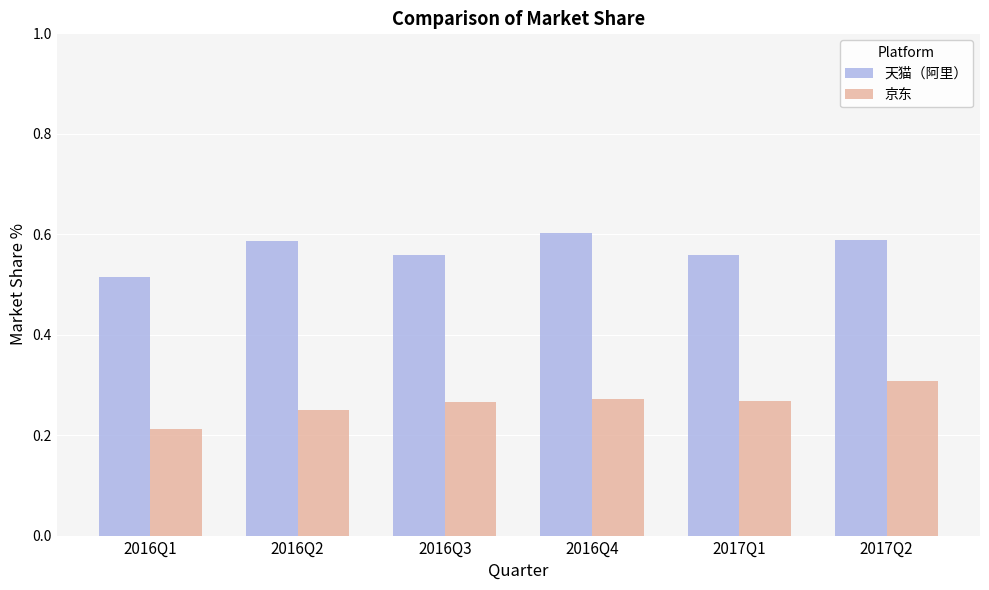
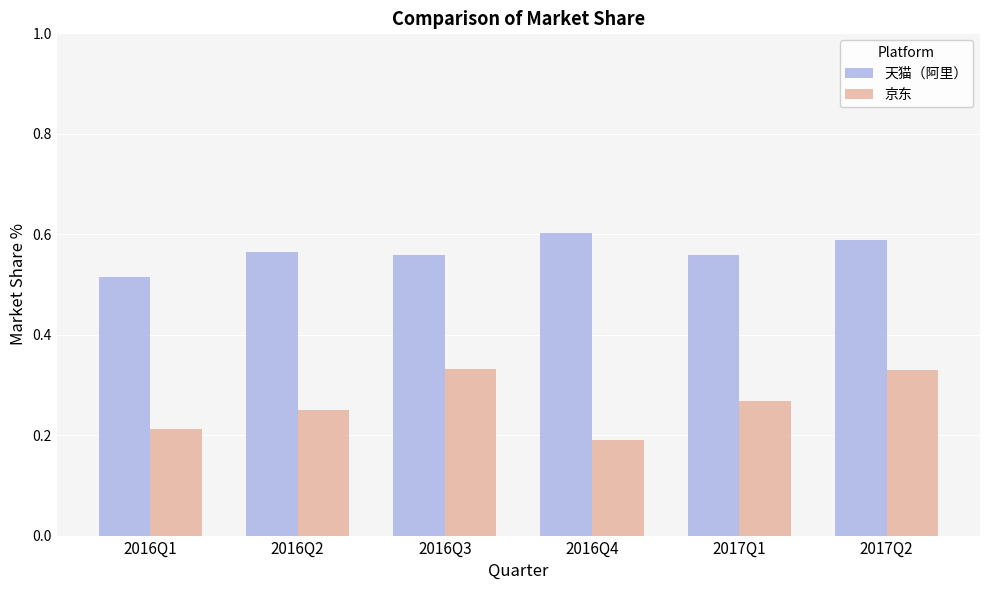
天猫（阿里）, 2016Q2: 0.59 -> 0.57
京东, 2016Q3: 0.27 -> 0.33
京东, 2016Q4: 0.27 -> 0.19
京东, 2017Q2: 0.31 -> 0.33
